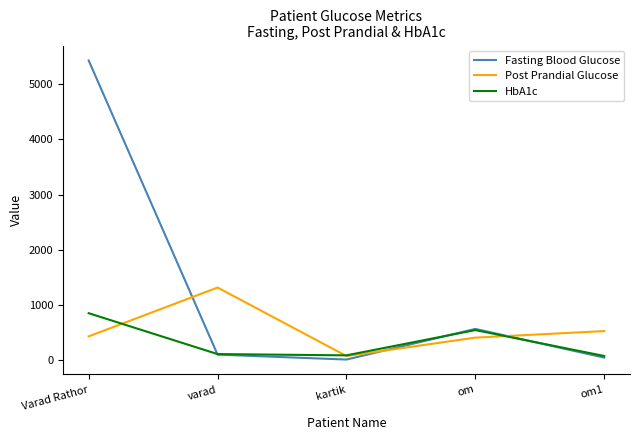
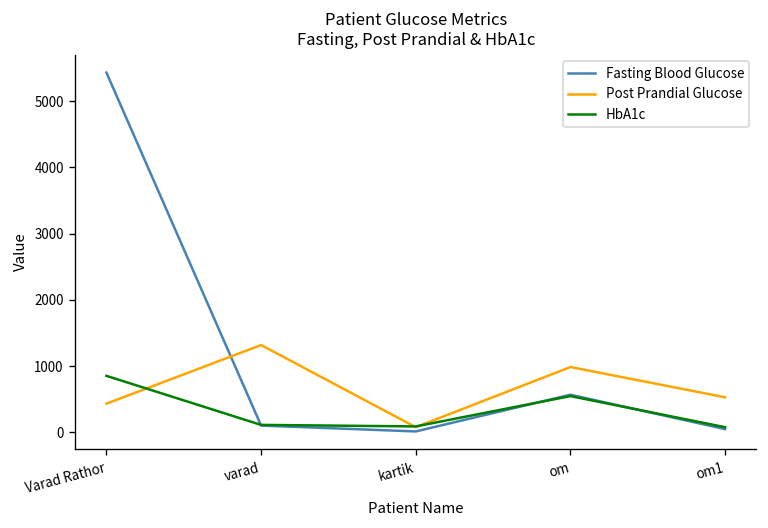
Post Prandial Glucose, om: 400 -> 1000
